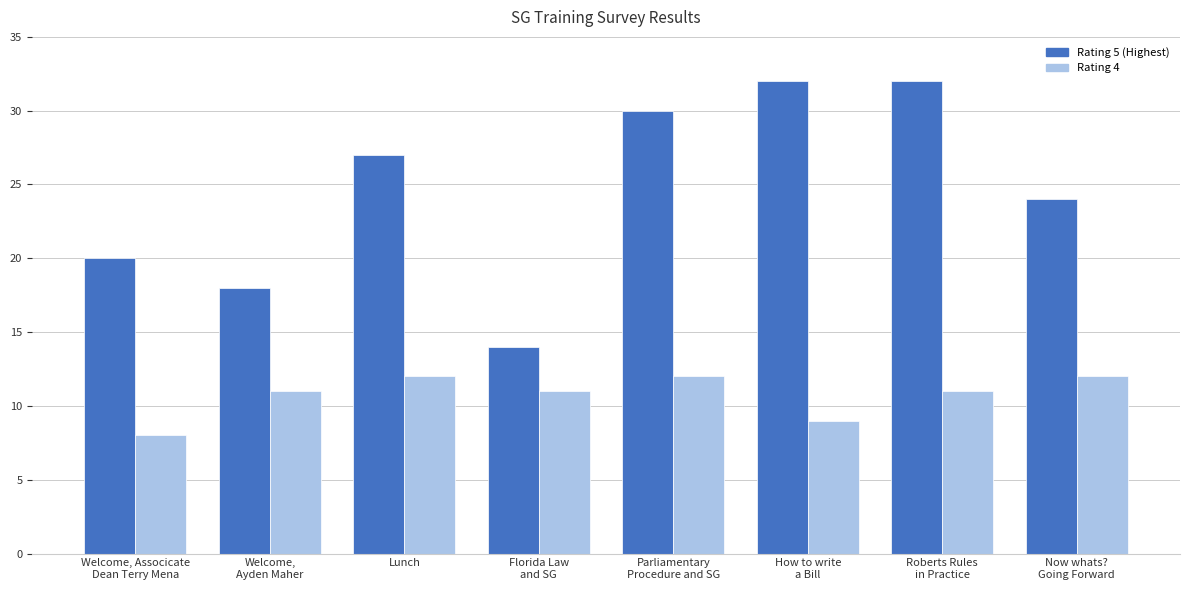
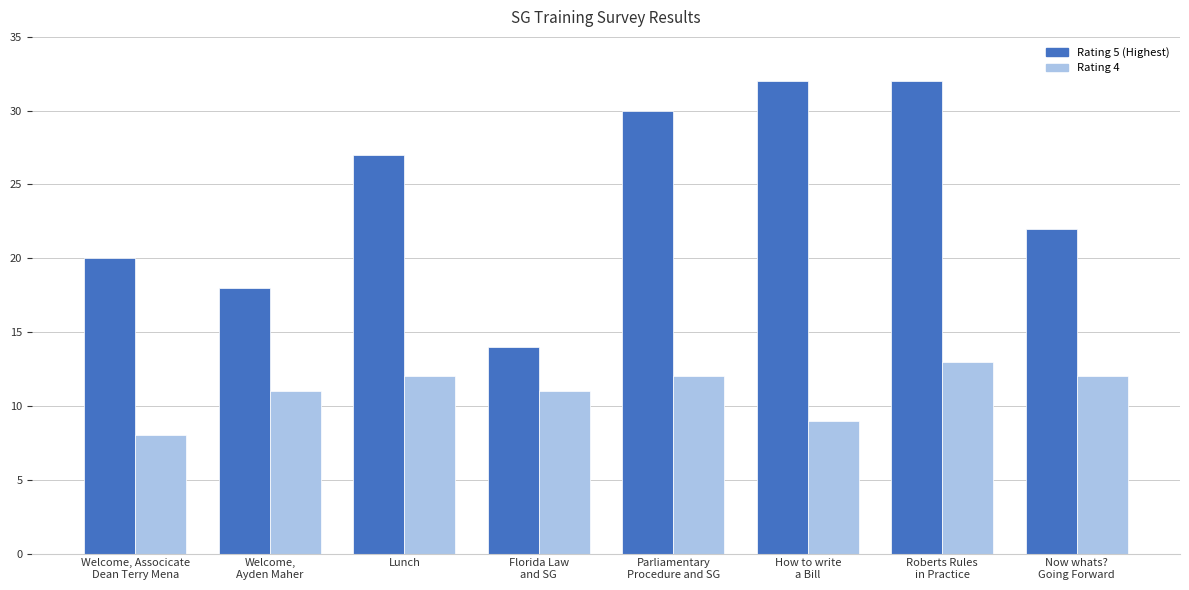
Rating 4, Roberts Rules in Practice: 11 -> 13
Rating 5 (Highest), Now whats? Going Forward: 24 -> 22
